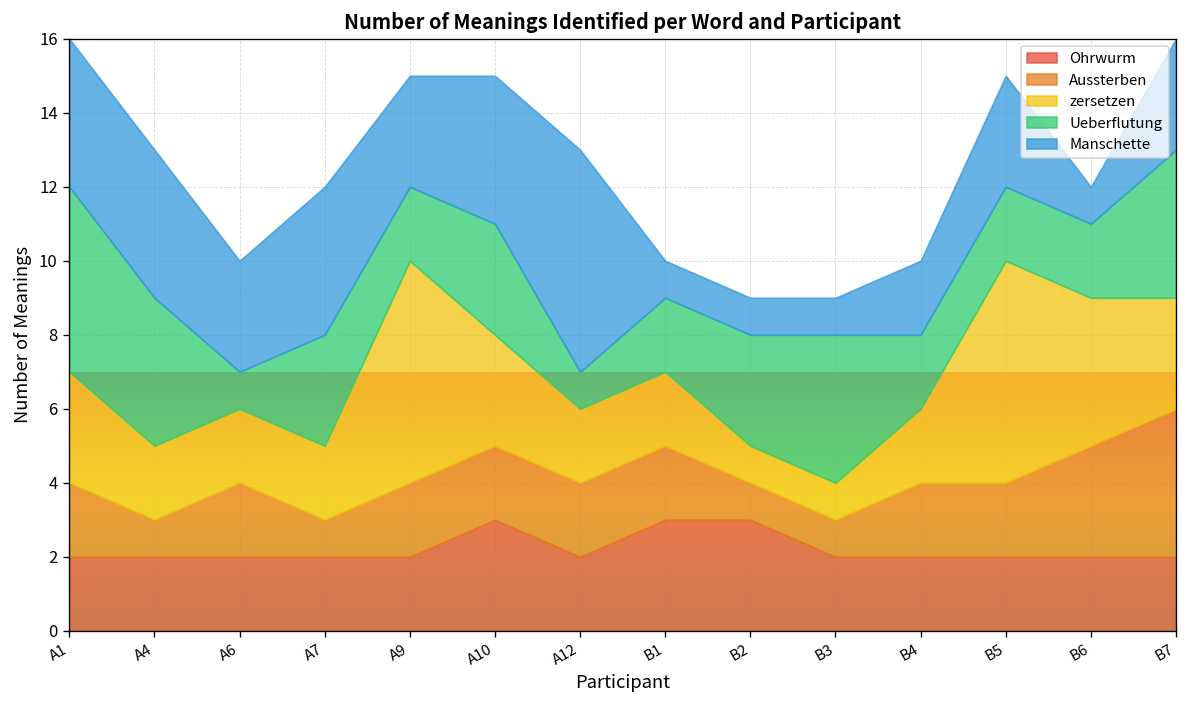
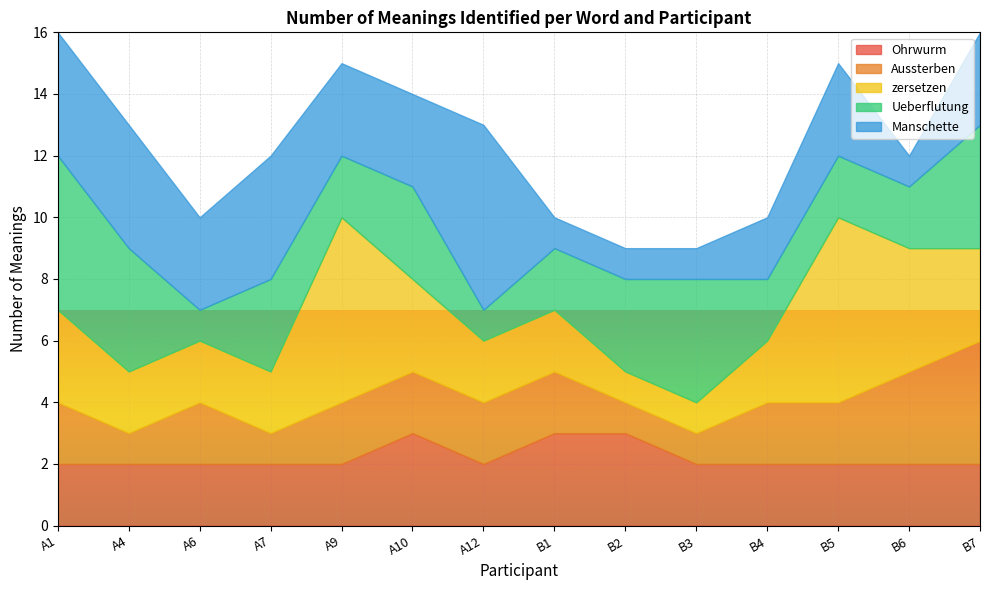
Manschette, A10: 4 -> 3
